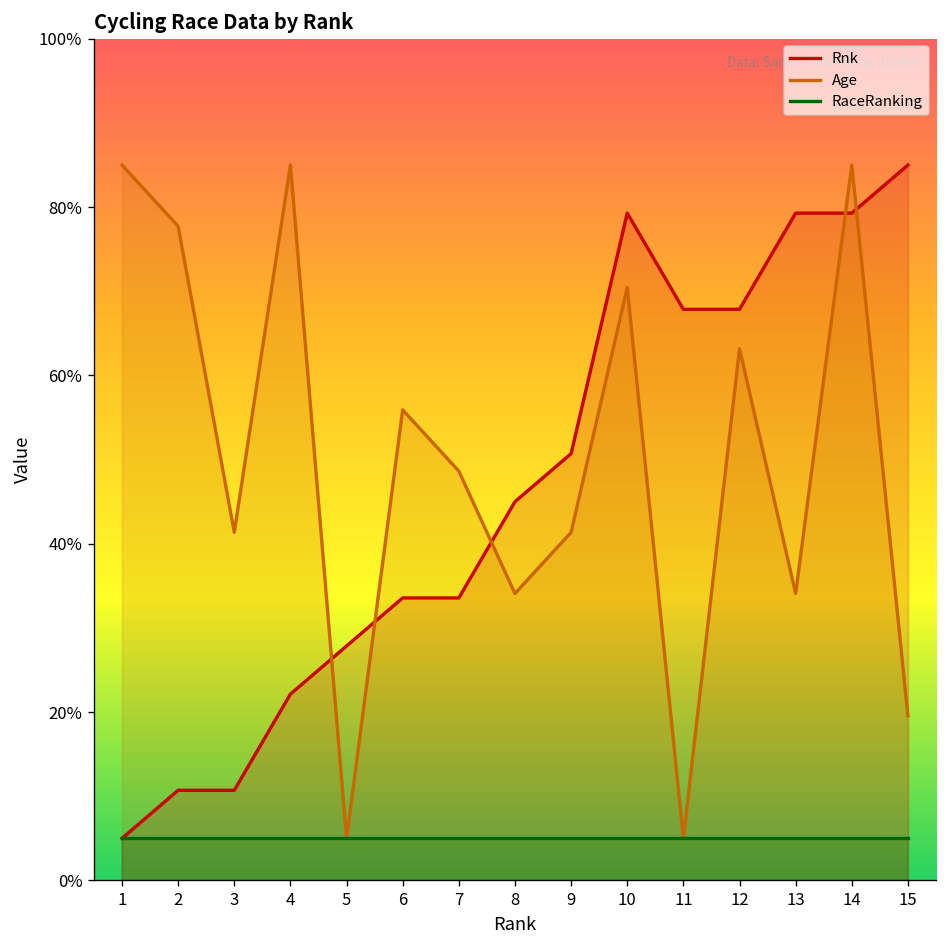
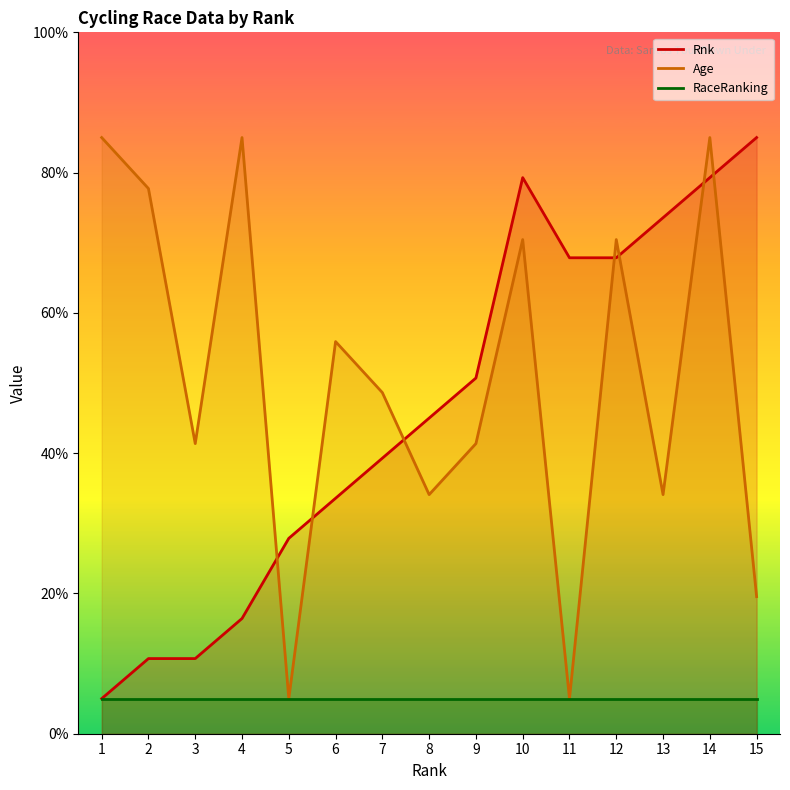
Rnk, 4: 22% -> 16%
Rnk, 7: 34% -> 39%
Age, 12: 63% -> 70%
Rnk, 13: 79% -> 74%
